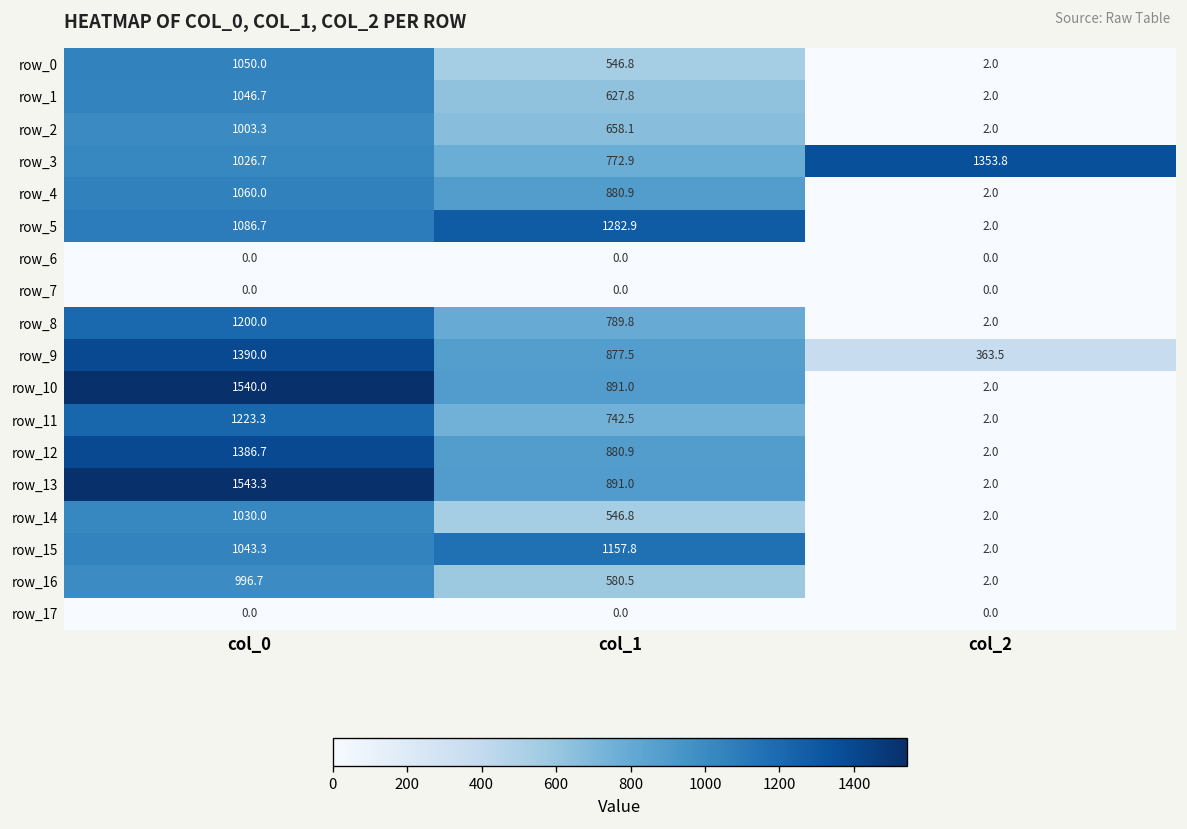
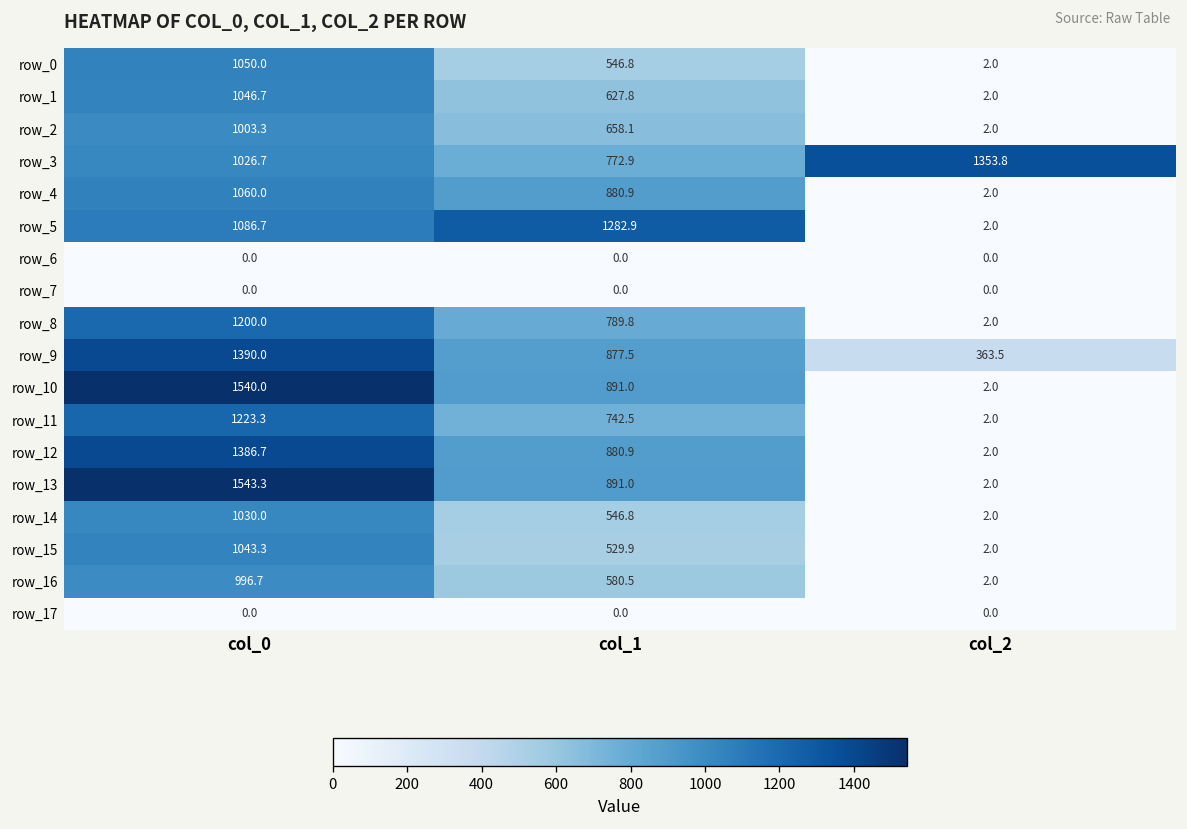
row_15, col_1: 1157.8 -> 529.9
